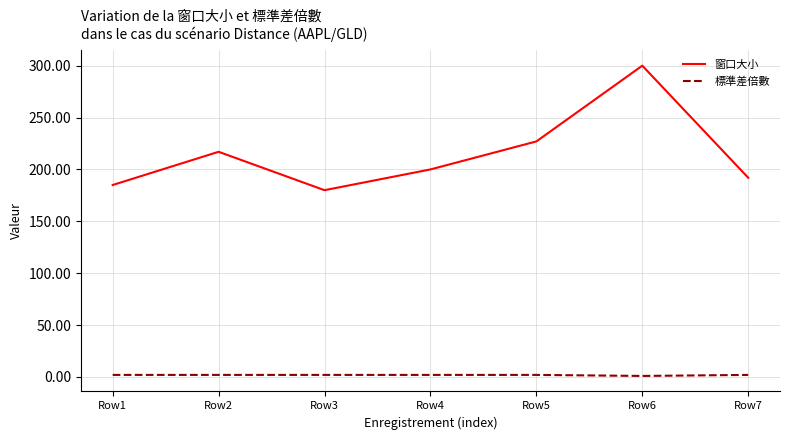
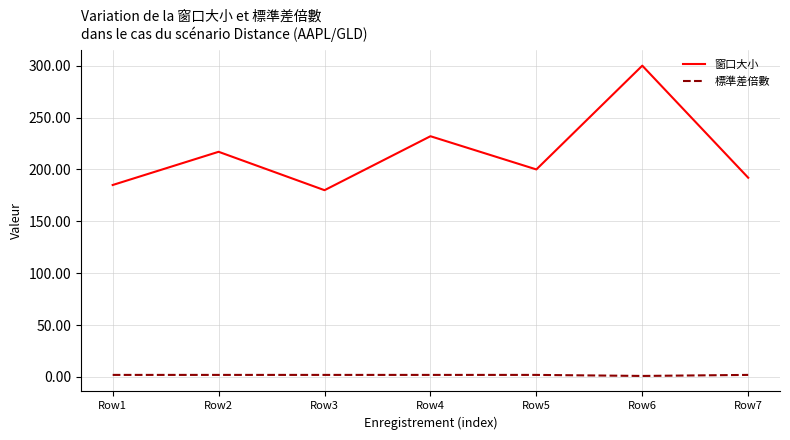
窗口大小, Row4: 200 -> 232
窗口大小, Row5: 227 -> 200
